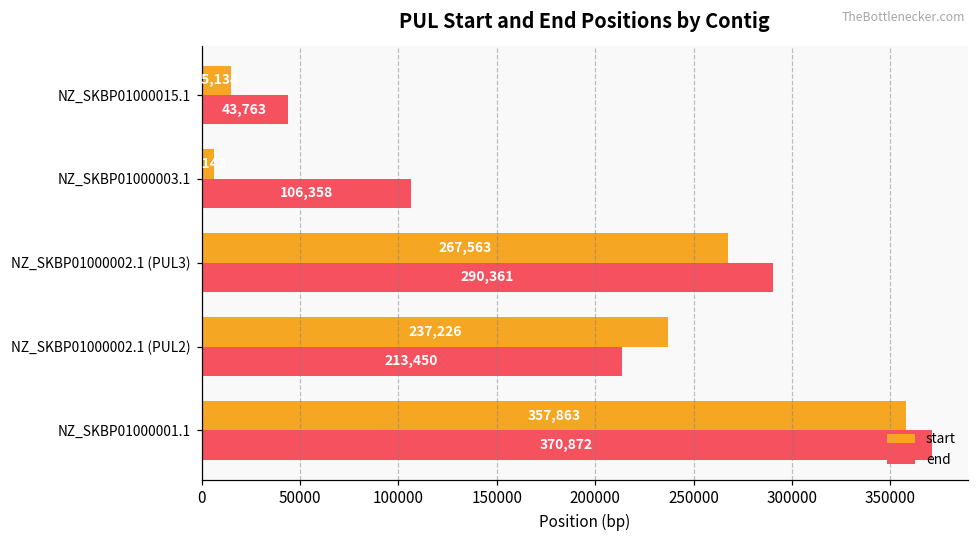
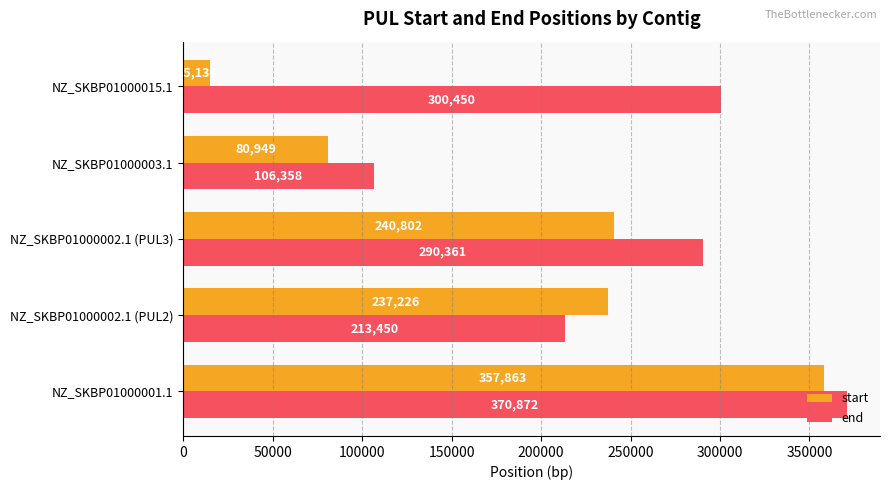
end, NZ_SKBP01000015.1: 43,763 -> 300,450
start, NZ_SKBP01000003.1: 6000 -> 81000
start, NZ_SKBP01000002.1 (PUL3): 267,563 -> 240,802
